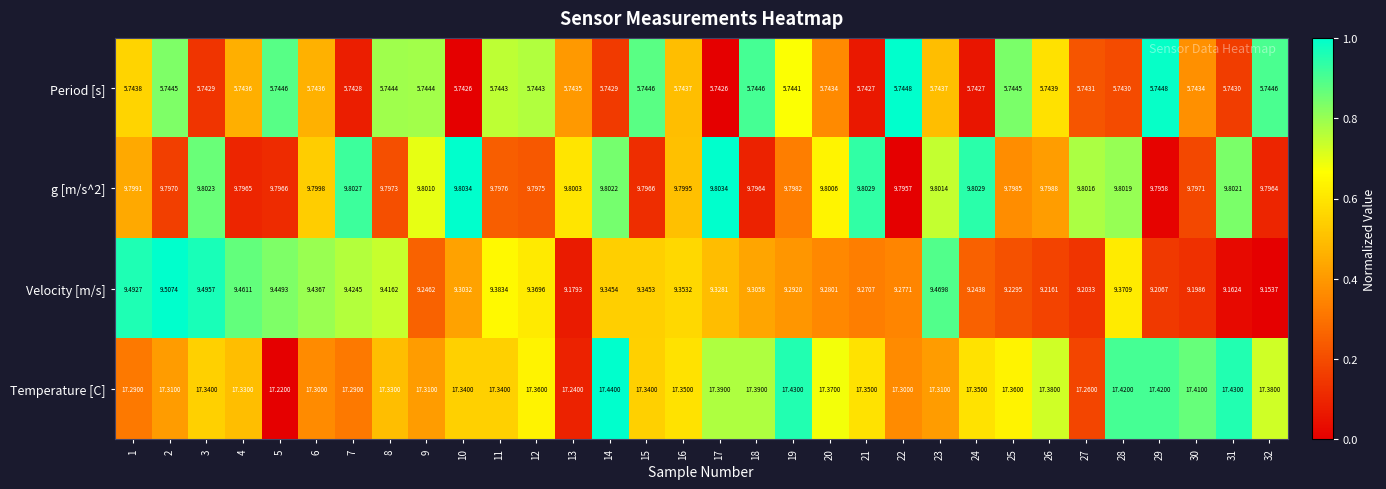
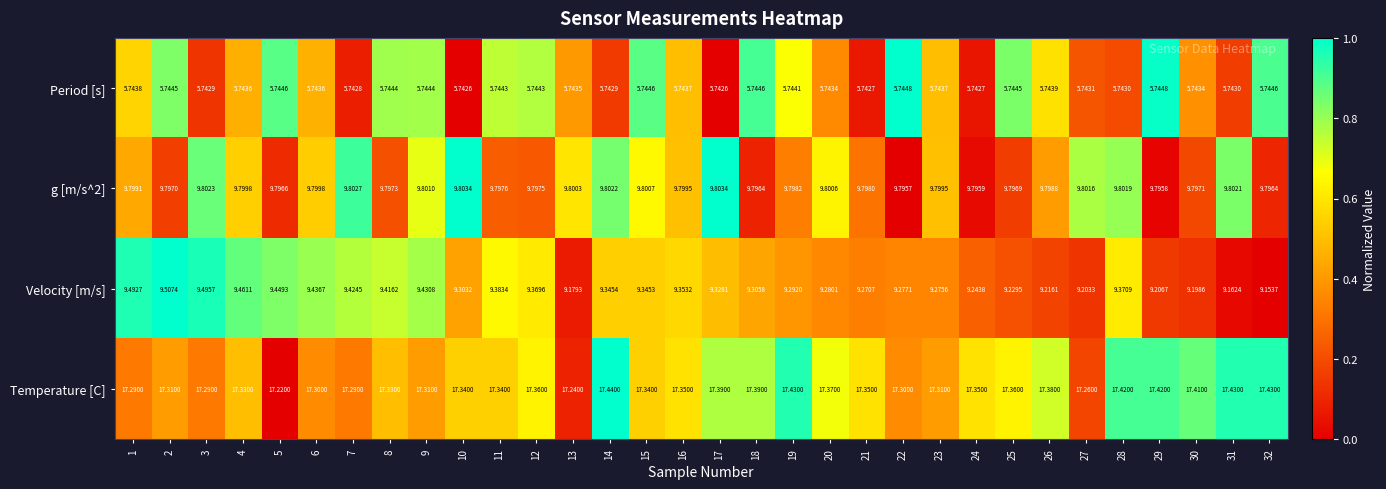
g [m/s^2], 4: 9.7965 -> 9.7998
g [m/s^2], 15: 9.7966 -> 9.8007
g [m/s^2], 21: 9.8029 -> 9.7980
g [m/s^2], 23: 9.8014 -> 9.7995
g [m/s^2], 24: 9.8029 -> 9.7959
g [m/s^2], 25: 9.7985 -> 9.7969
Velocity [m/s], 9: 9.2462 -> 9.4308
Velocity [m/s], 23: 9.4698 -> 9.2756
Temperature [C], 3: 17.3400 -> 17.2900
Temperature [C], 32: 17.3800 -> 17.4300
